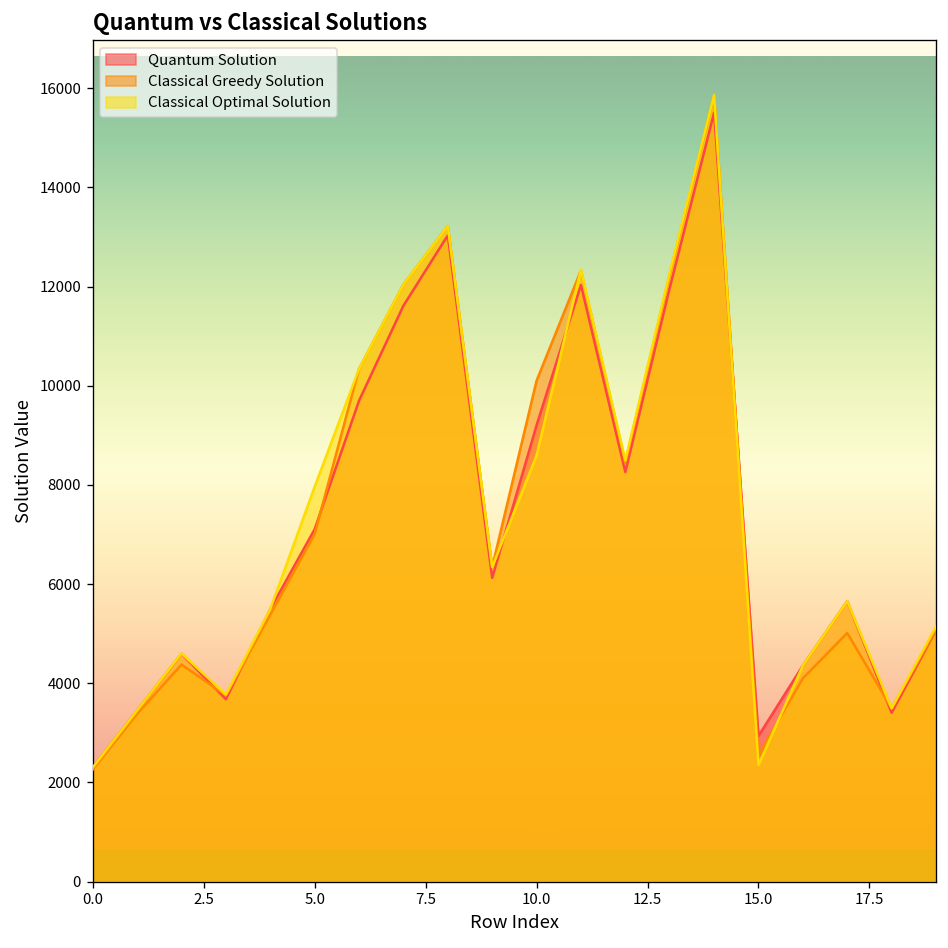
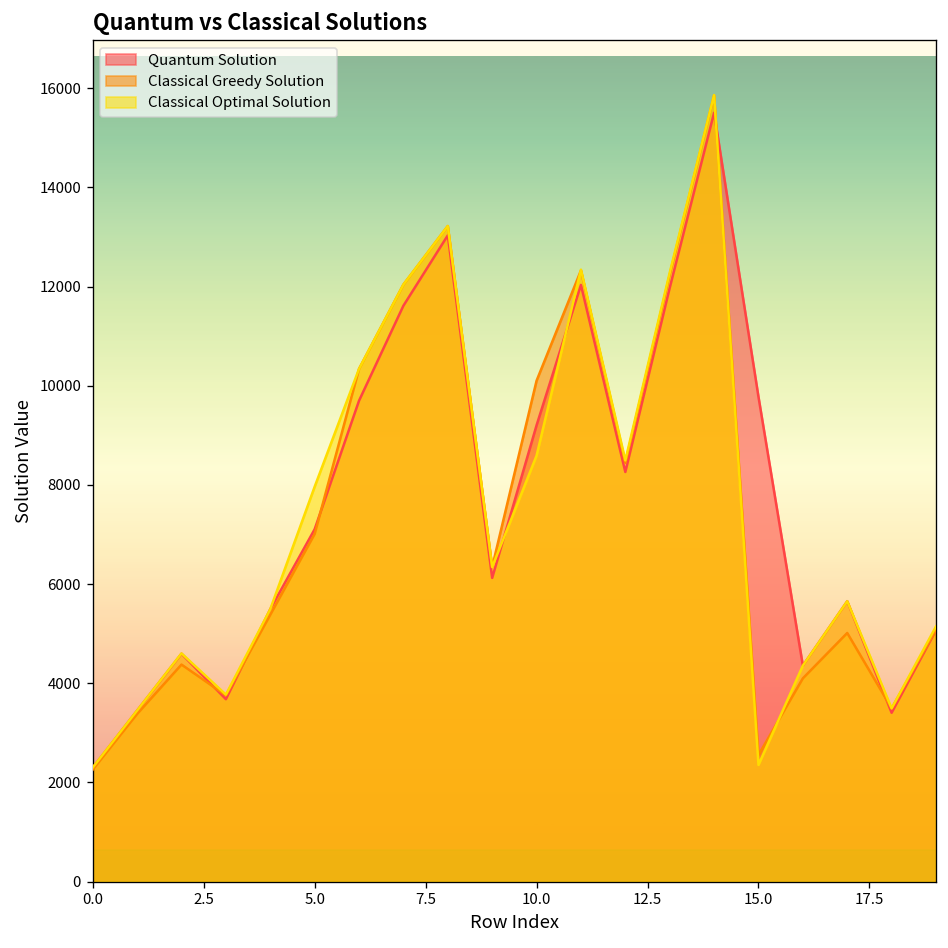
Quantum Solution, 15.0: 2900 -> 9800
